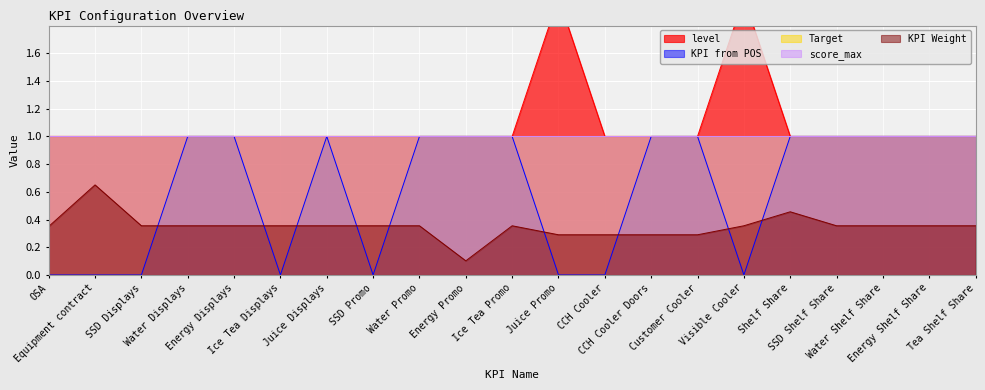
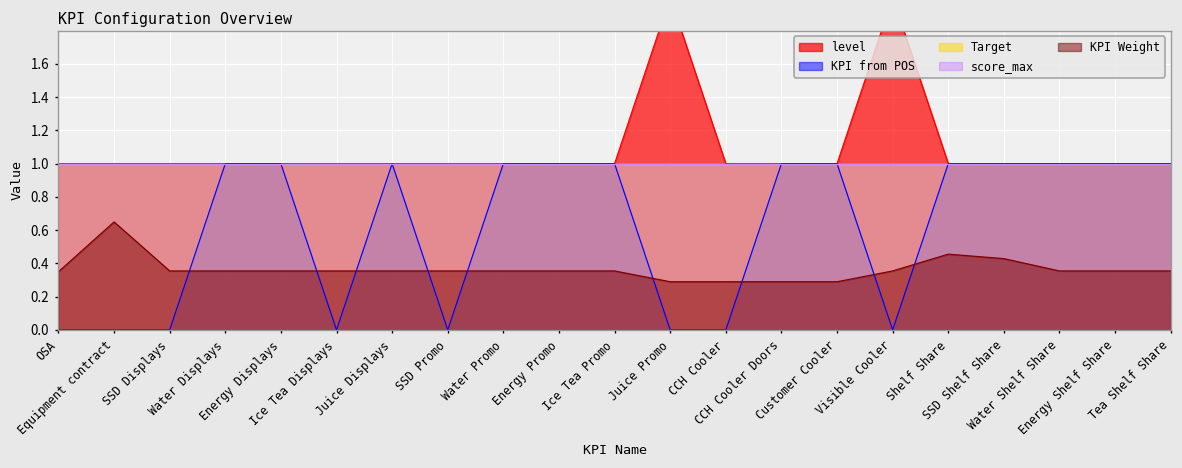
KPI Weight, Energy Promo: 0.10 -> 0.36
KPI Weight, SSD Shelf Share: 0.36 -> 0.43
